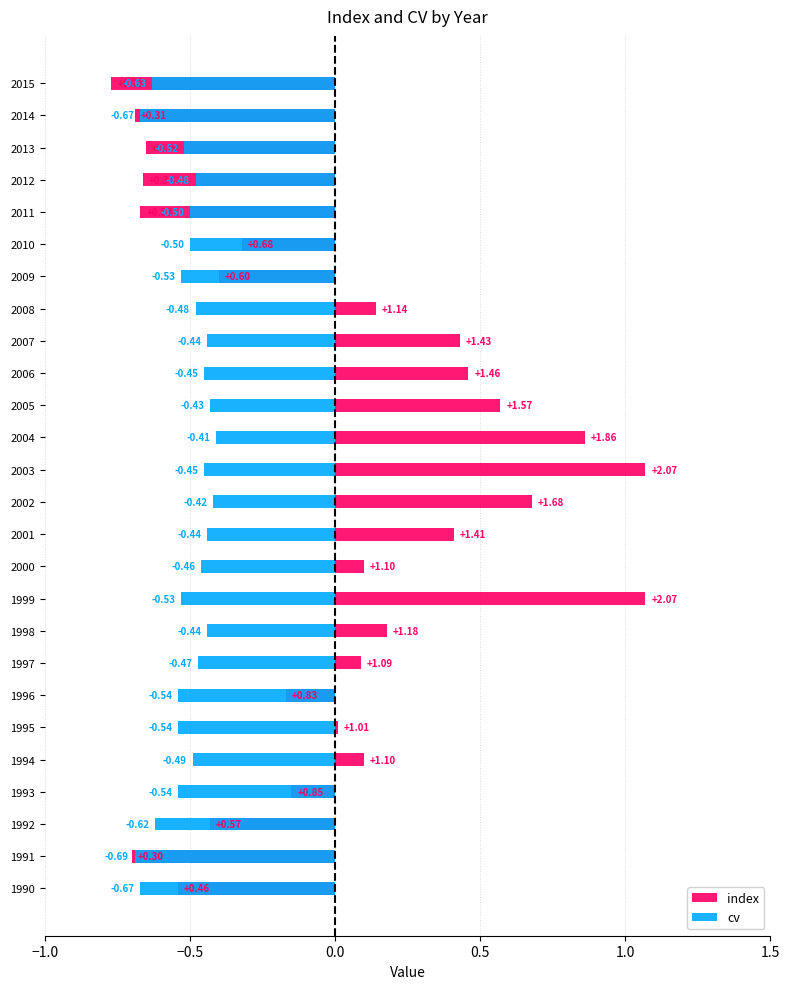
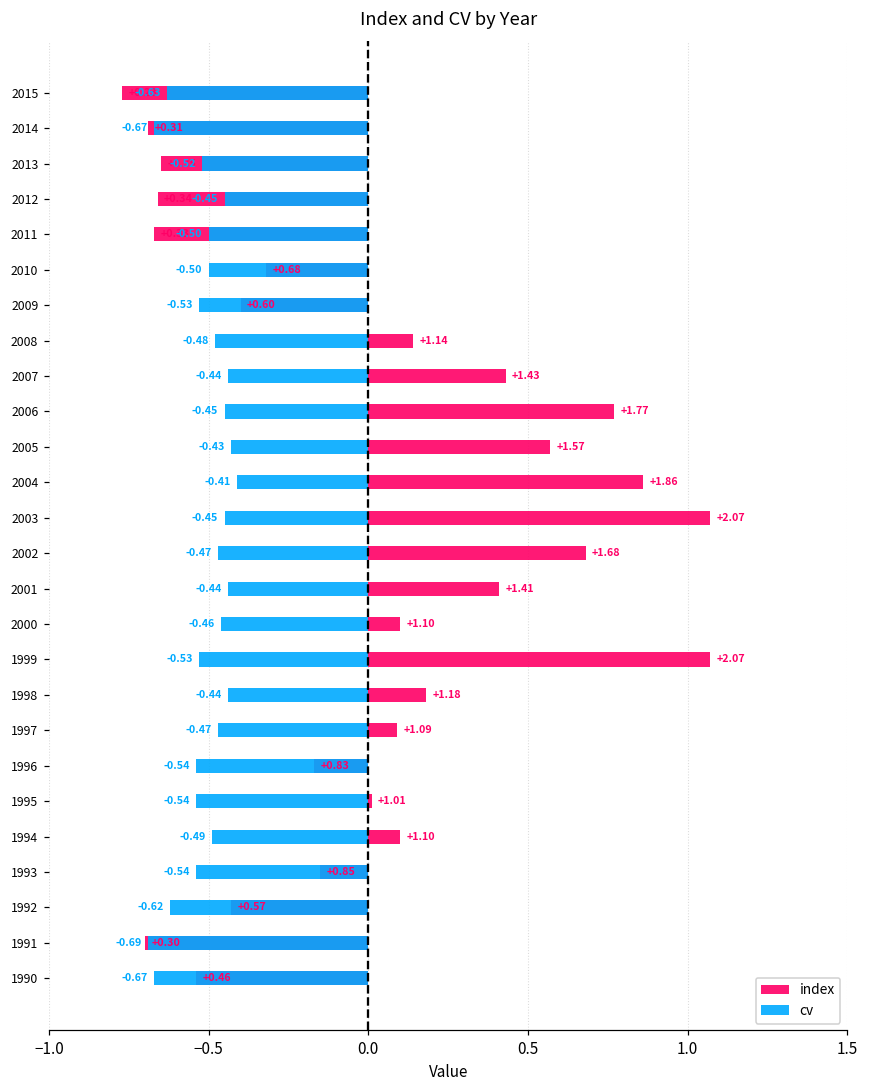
cv, 2012: -0.48 -> -0.45
index, 2006: +1.46 -> +1.77
cv, 2002: -0.42 -> -0.47
